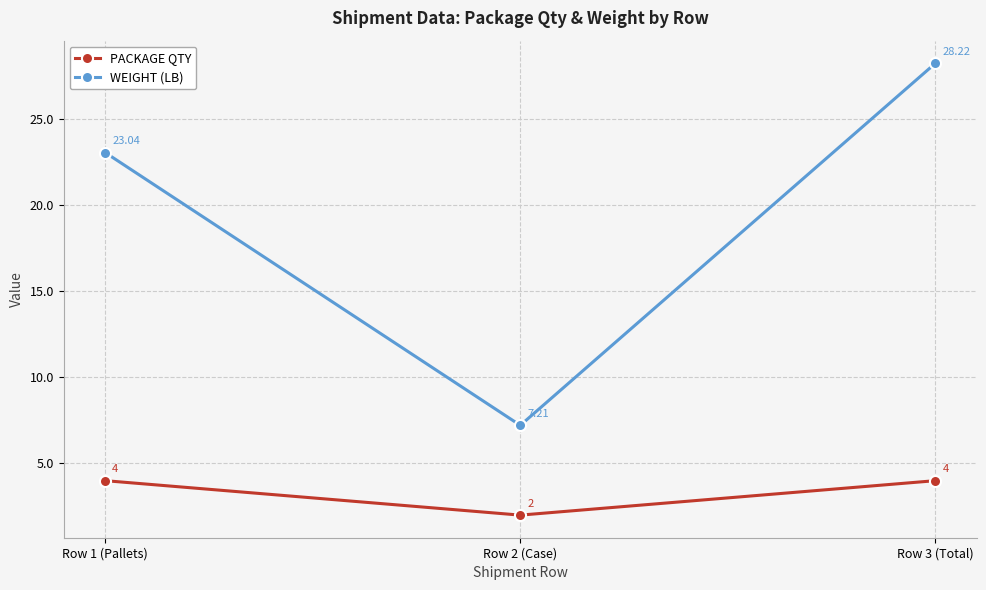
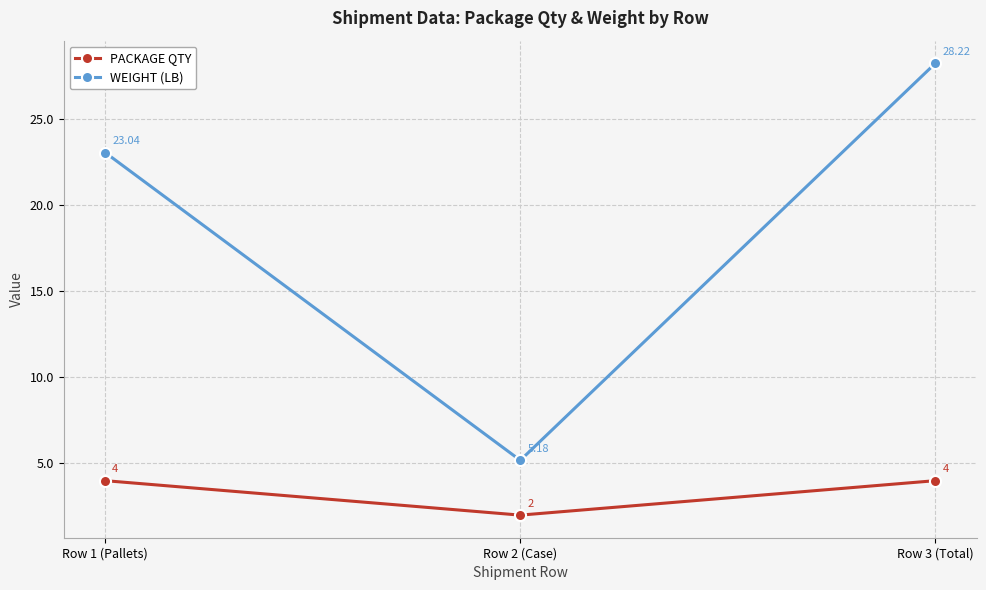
WEIGHT (LB), Row 2 (Case): 7.21 -> 5.18
